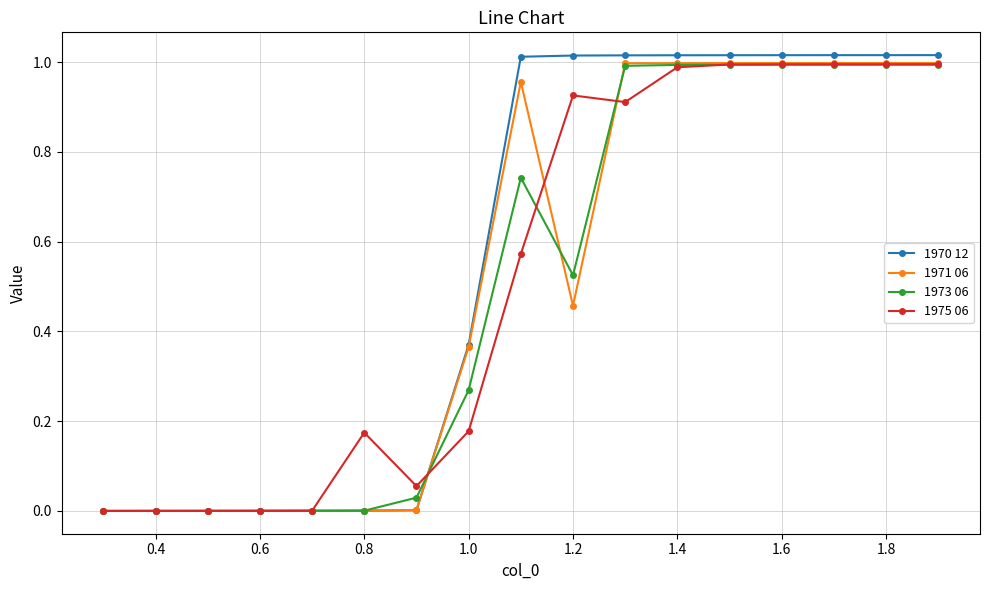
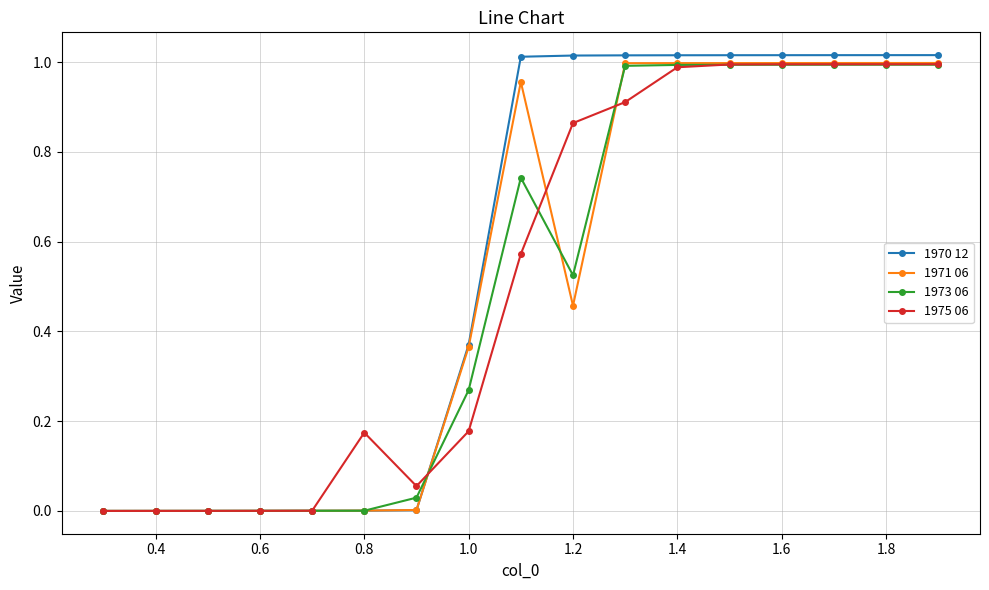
1975 06, 1.2: 0.93 -> 0.86
